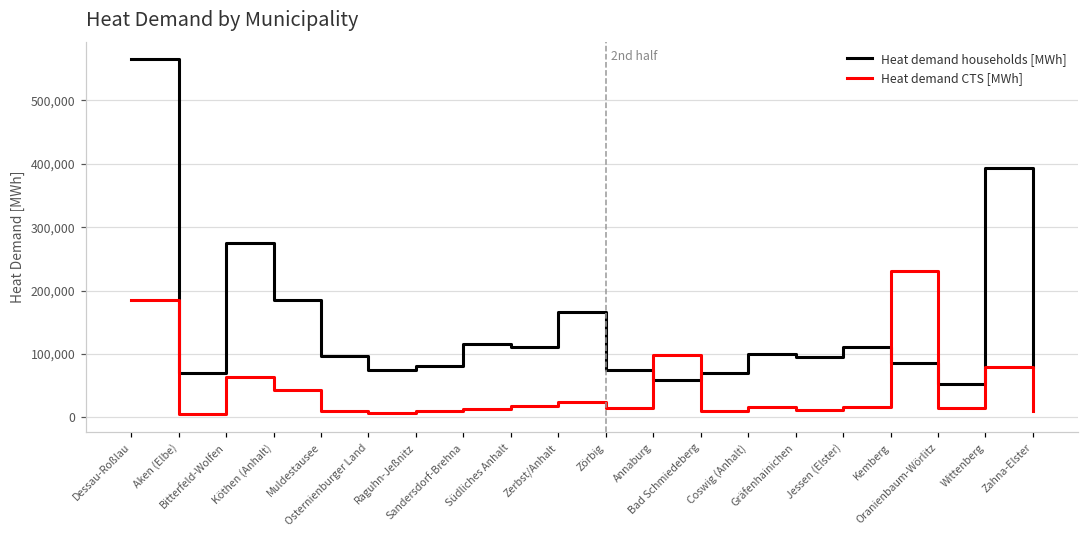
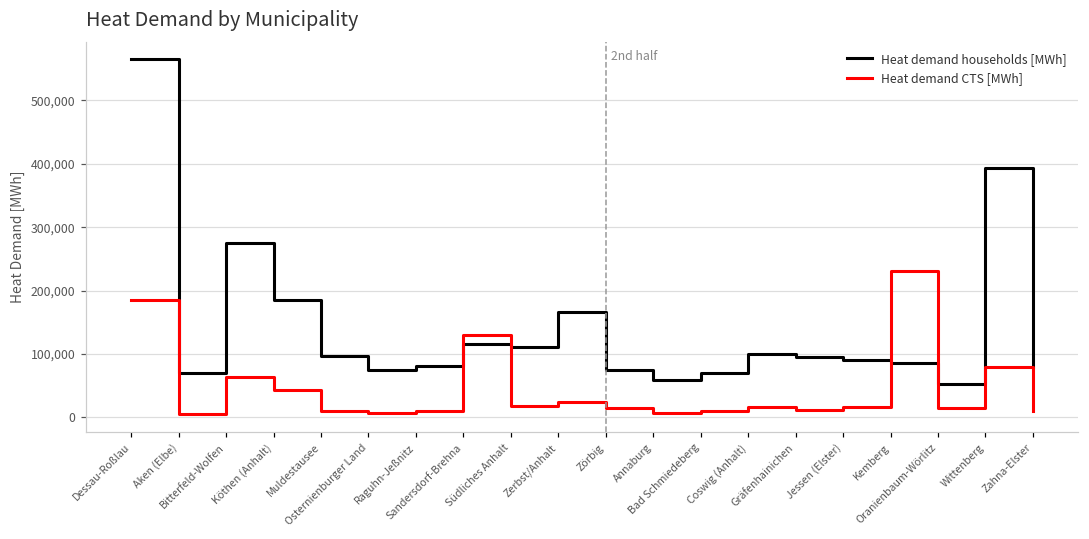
Heat demand CTS [MWh], Sandersdorf-Brehna: 10,000 -> 130,000
Heat demand CTS [MWh], Annaburg: 100,000 -> 10,000
Heat demand households [MWh], Jessen (Elster): 110,000 -> 90,000
